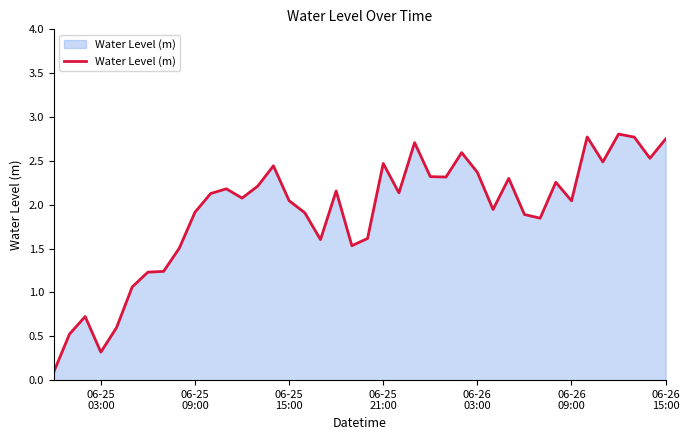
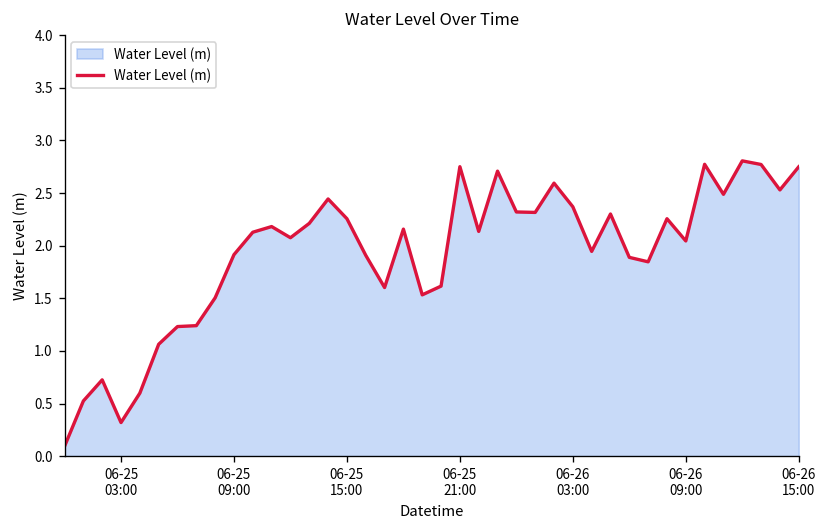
06-25 15:00: 2.0 -> 2.3
06-25 21:00: 2.5 -> 2.8
